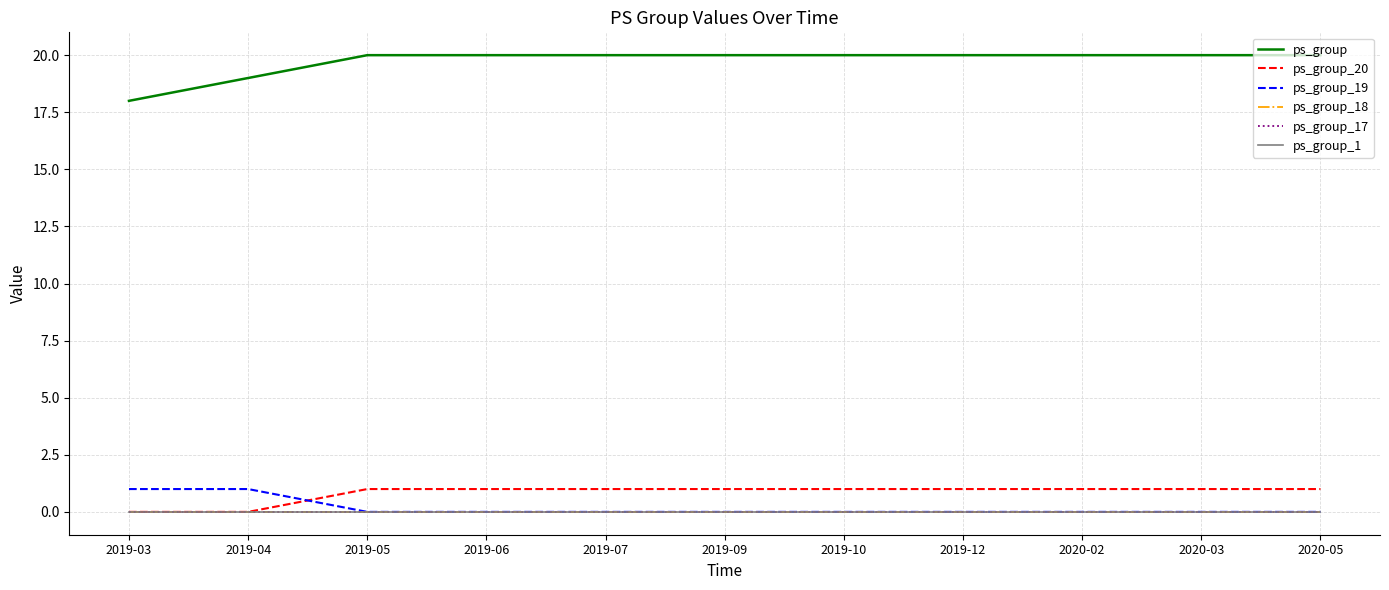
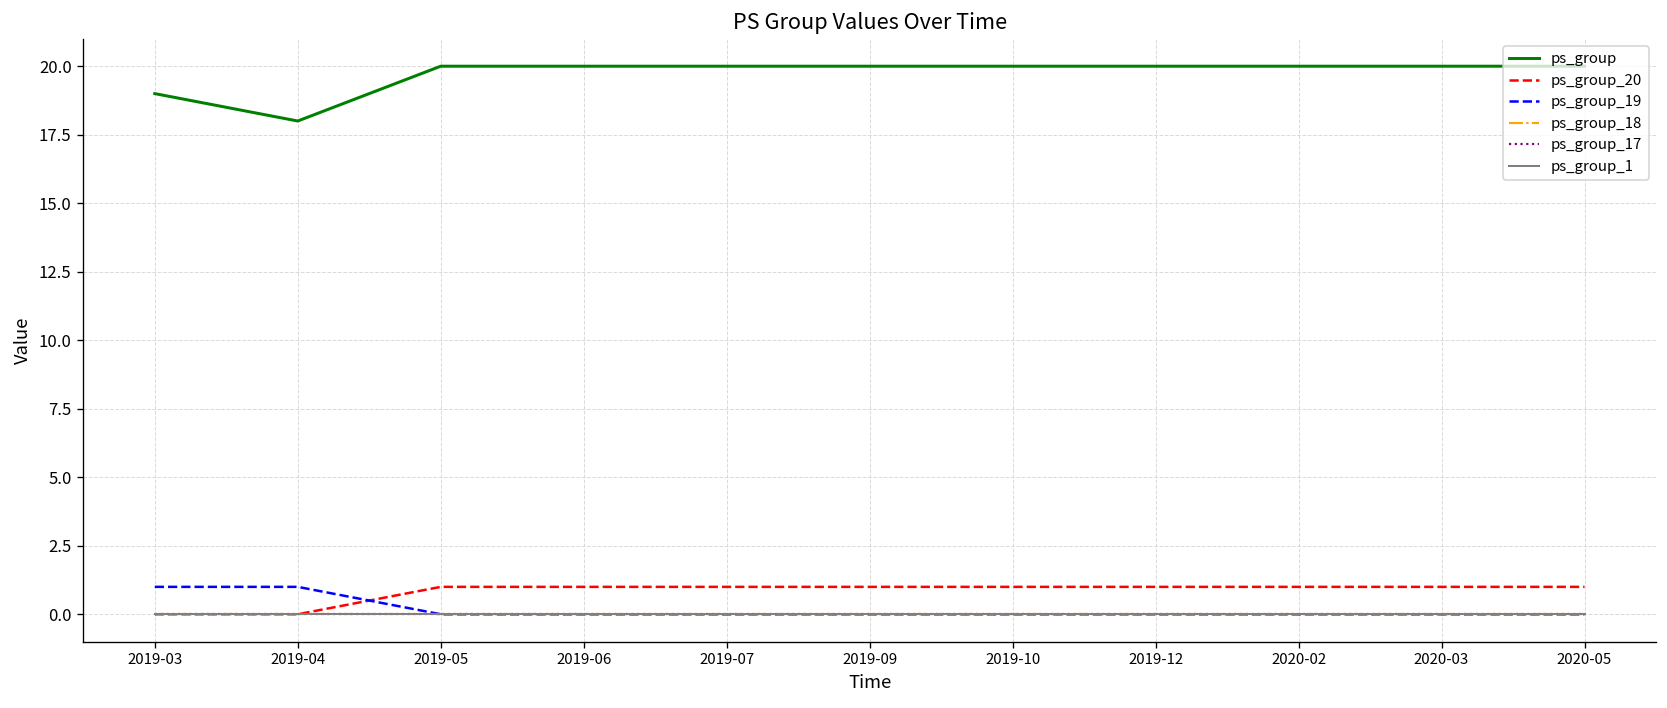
ps_group, 2019-03: 18 -> 19
ps_group, 2019-04: 19 -> 18
